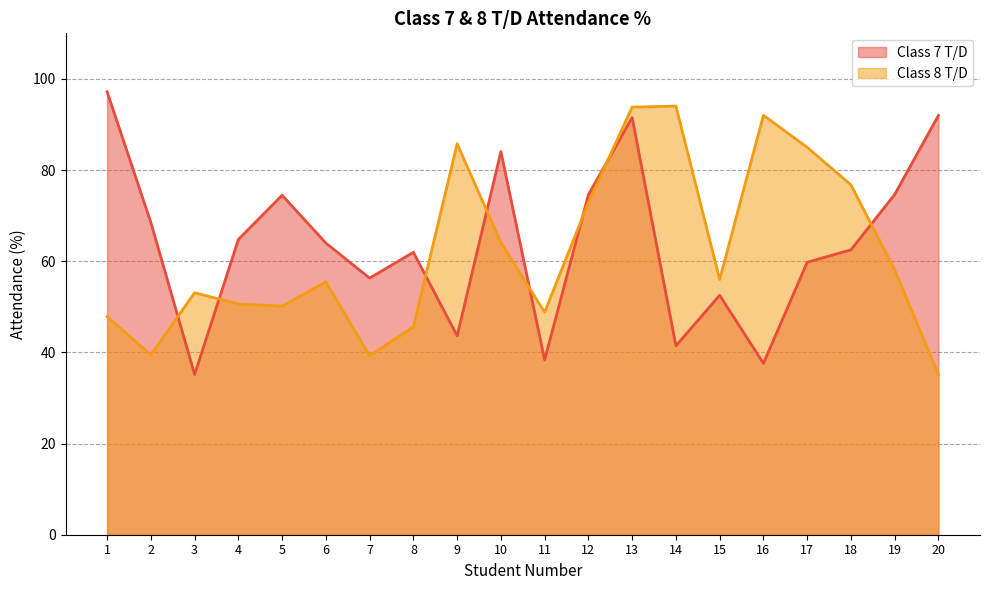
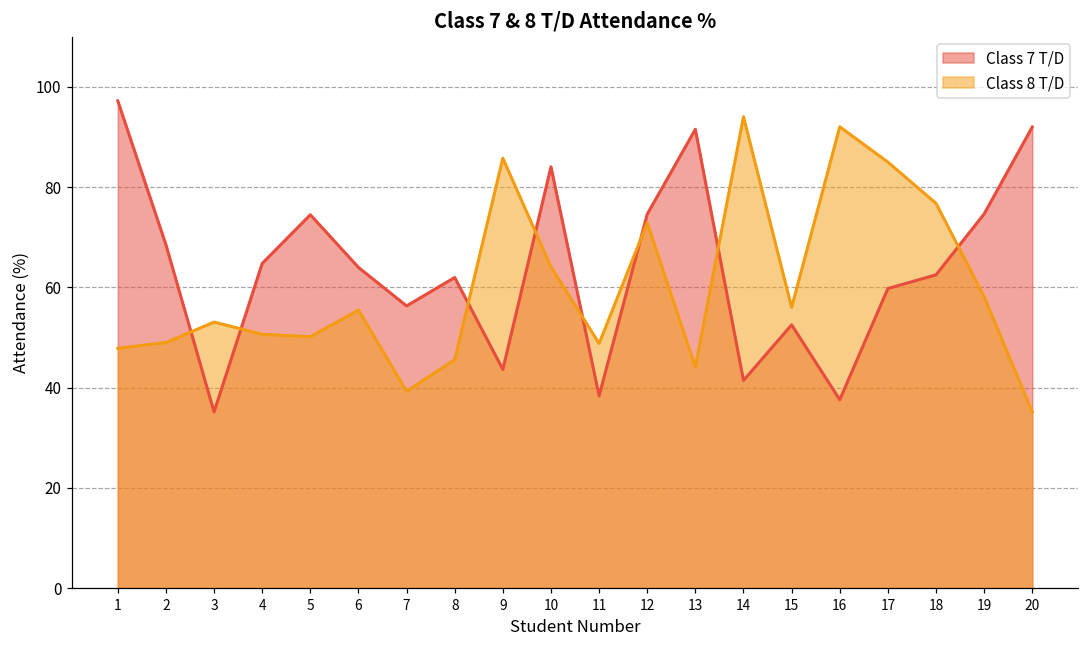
Class 8 T/D, 2: 39 -> 49
Class 8 T/D, 13: 94 -> 44
